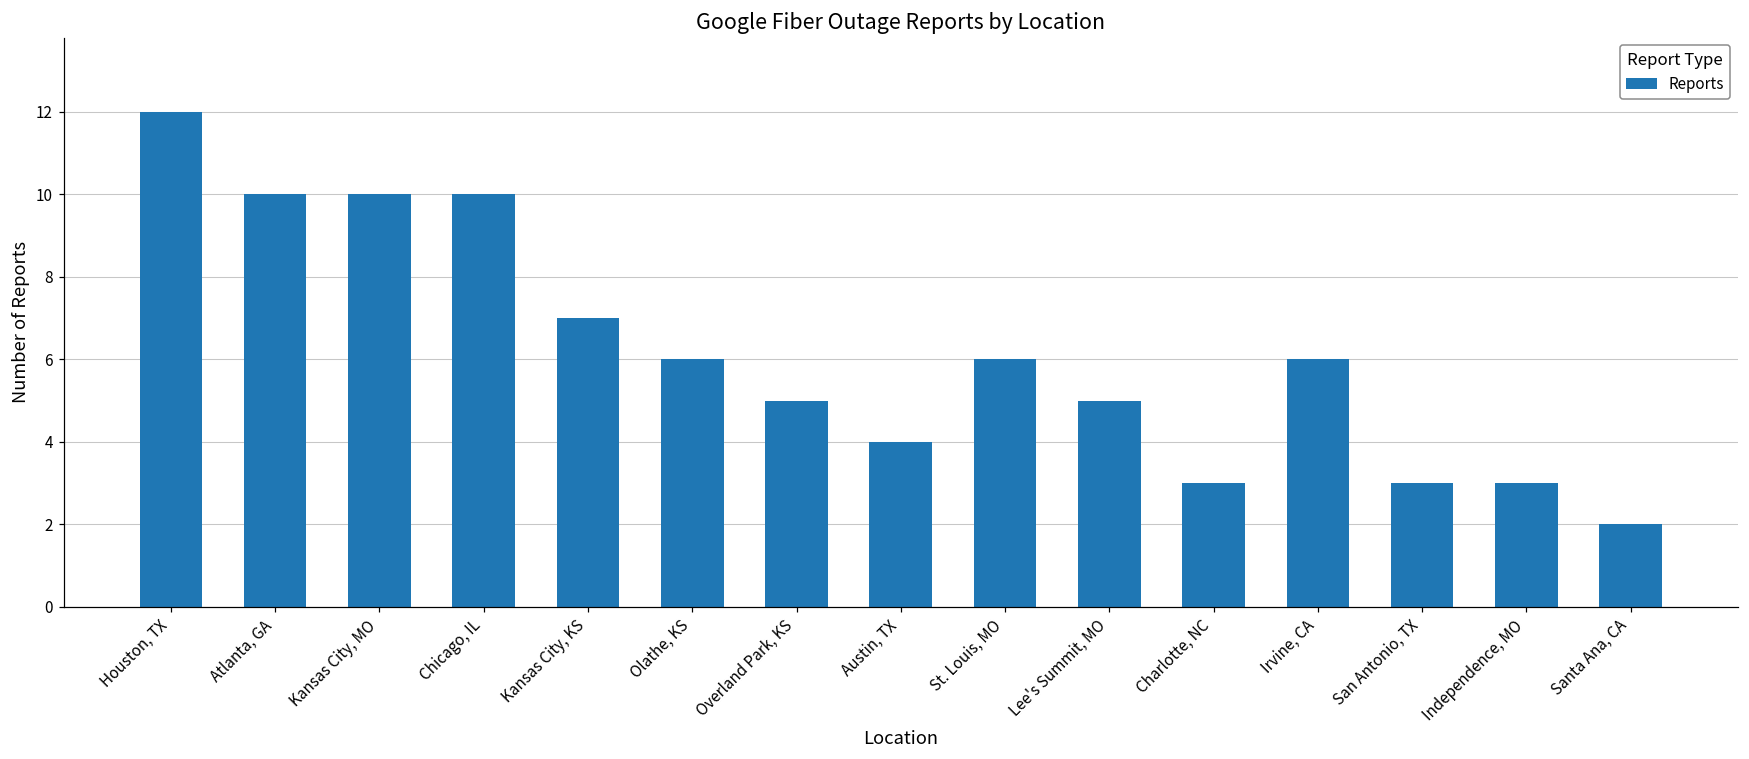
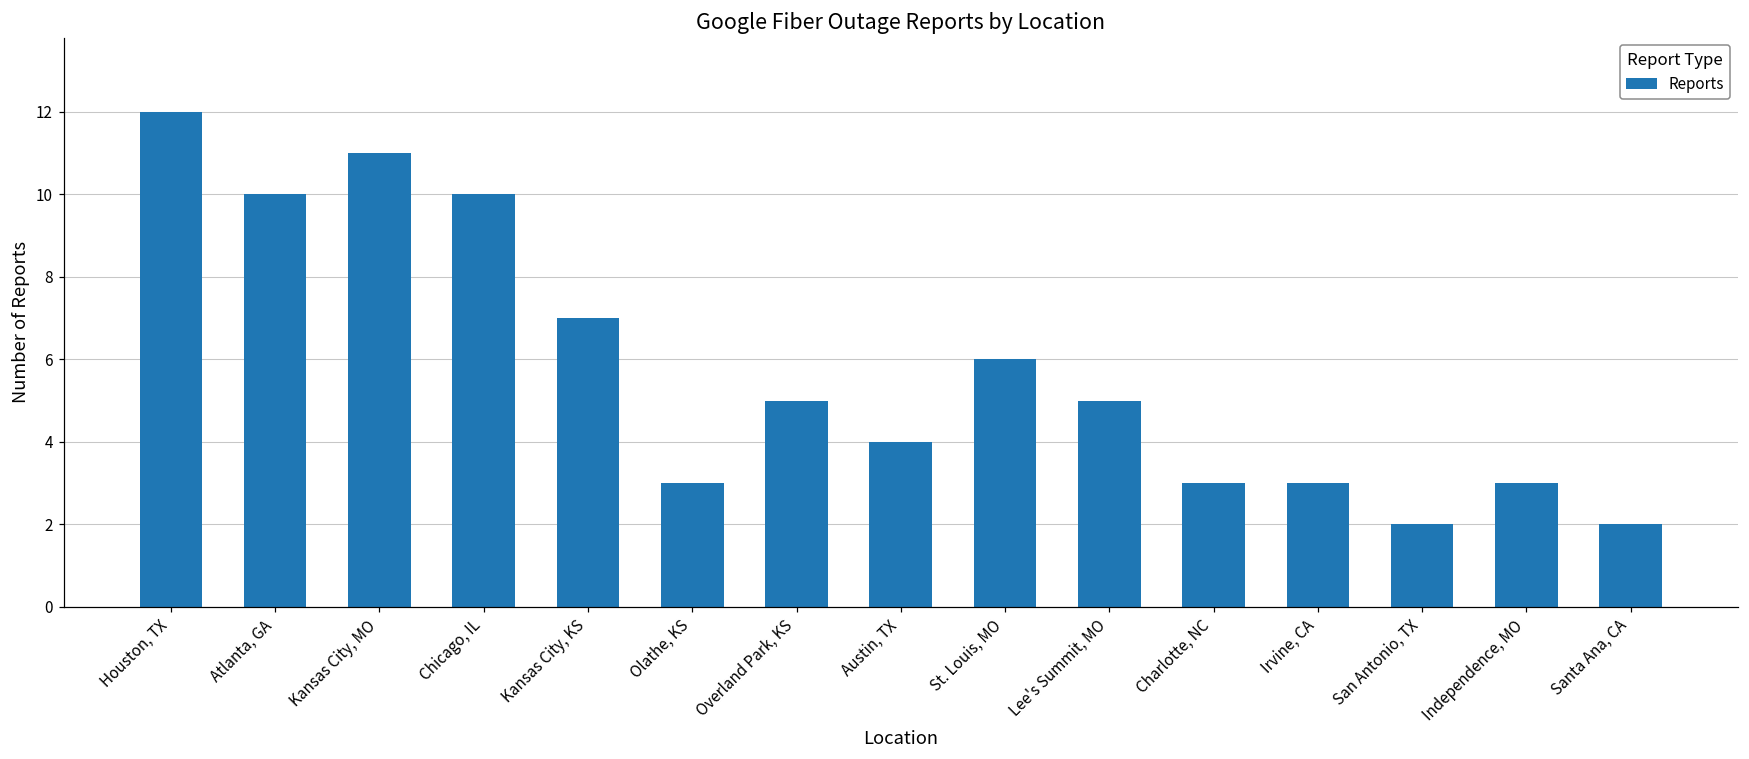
Kansas City, MO: 10 -> 11
Olathe, KS: 6 -> 3
Irvine, CA: 6 -> 3
San Antonio, TX: 3 -> 2
